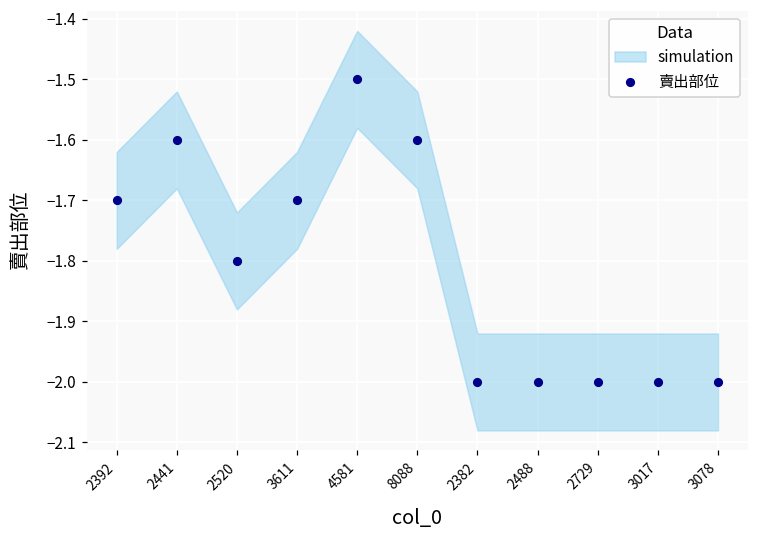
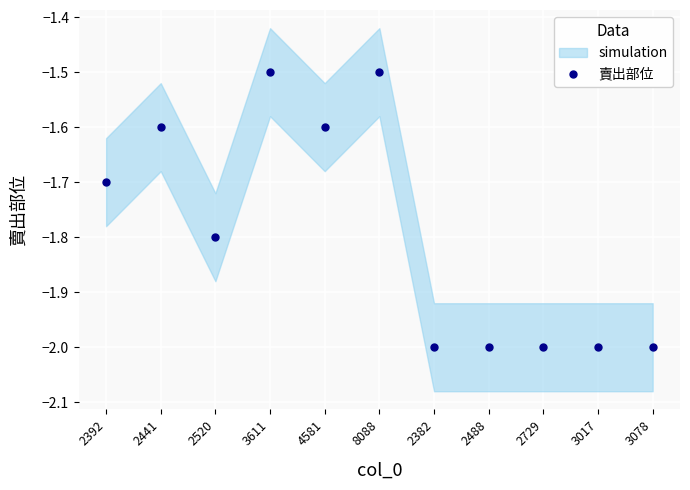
賣出部位, 3611: -1.7 -> -1.5
賣出部位, 4581: -1.5 -> -1.6
賣出部位, 8088: -1.6 -> -1.5
